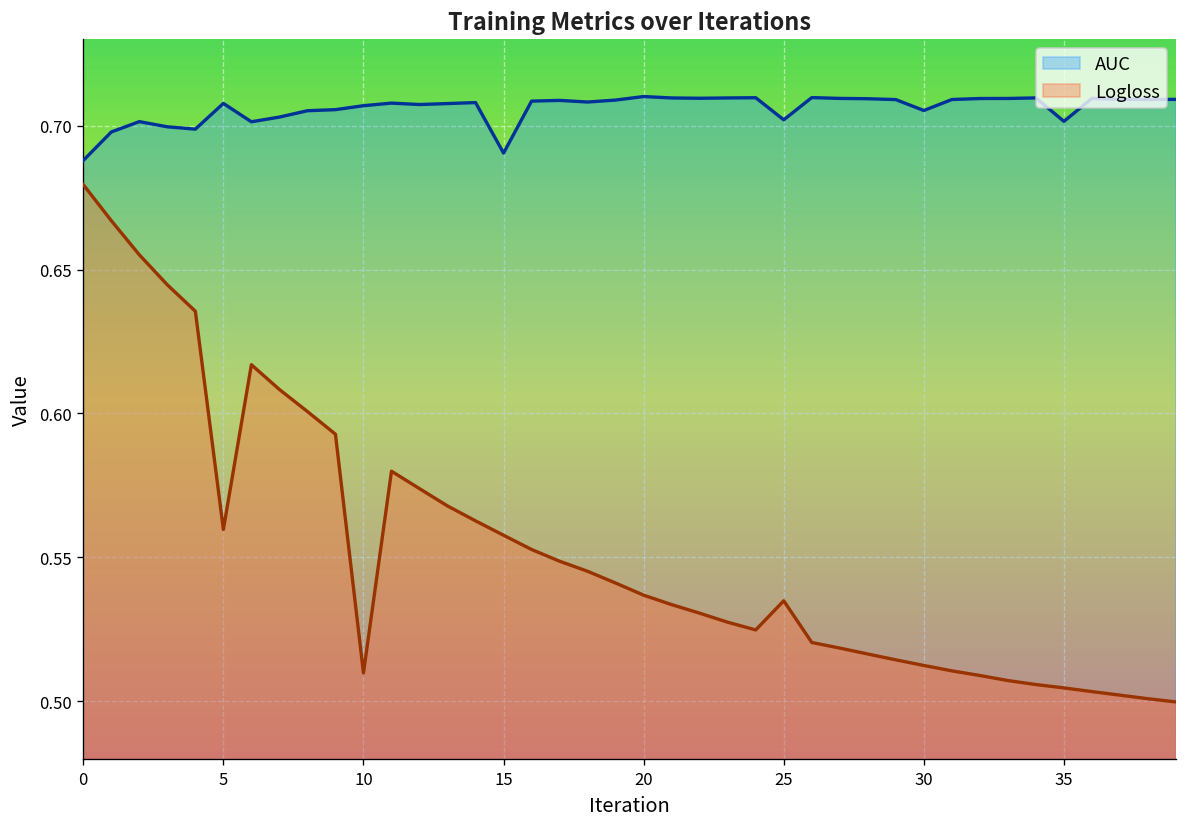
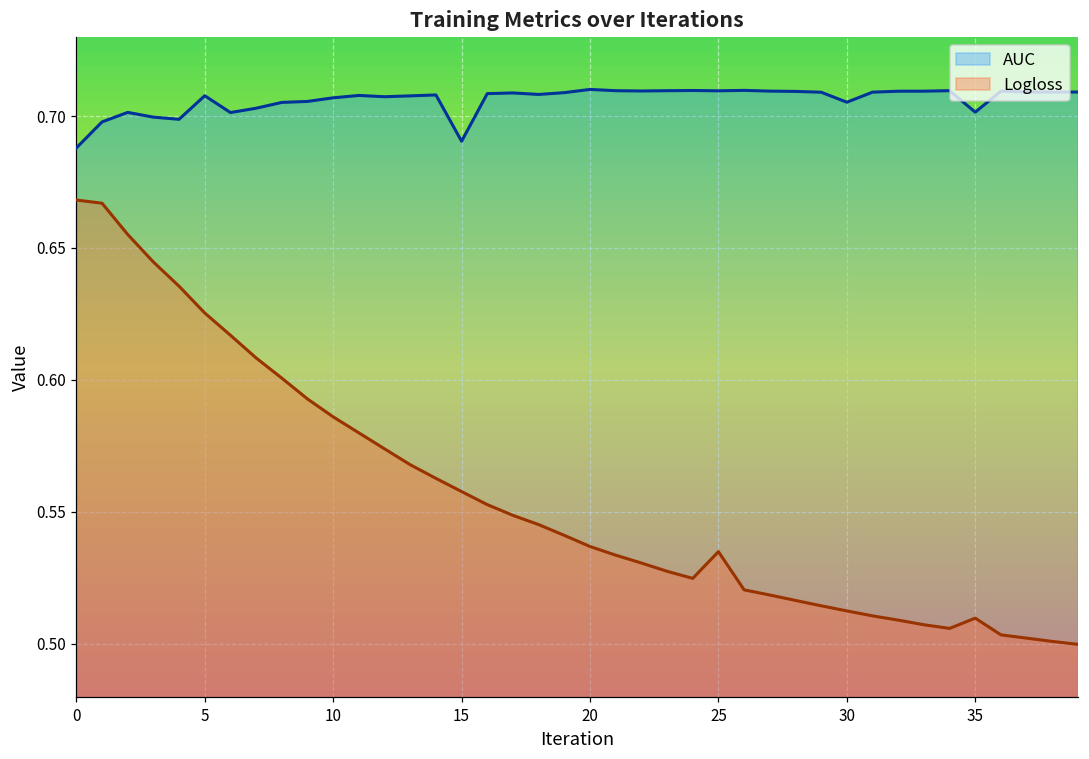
Logloss, 0: 0.680 -> 0.668
Logloss, 5: 0.560 -> 0.625
Logloss, 10: 0.510 -> 0.586
AUC, 25: 0.702 -> 0.710
Logloss, 35: 0.505 -> 0.510
